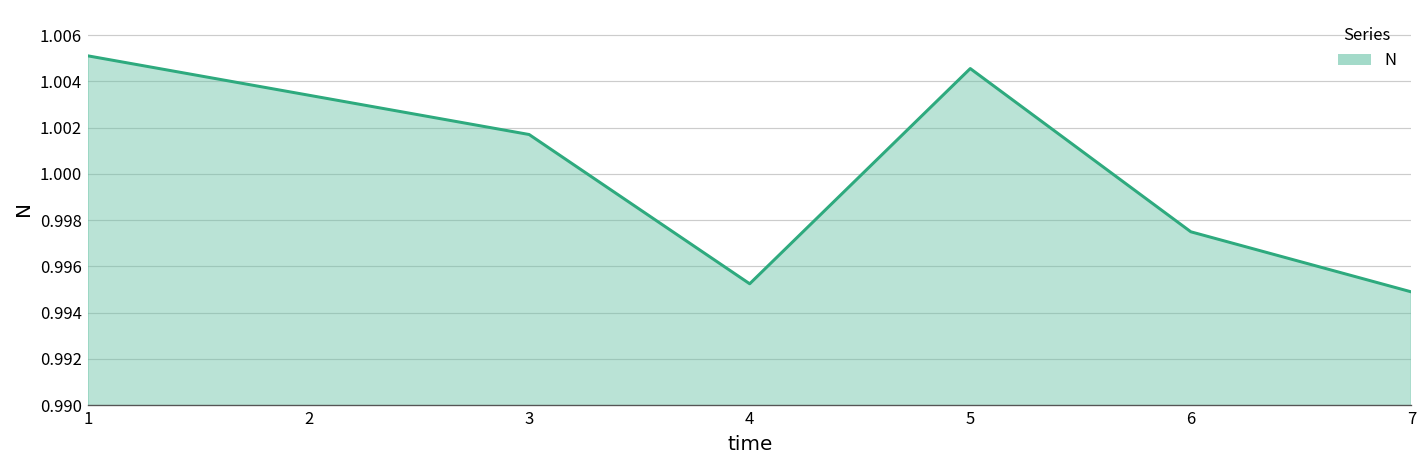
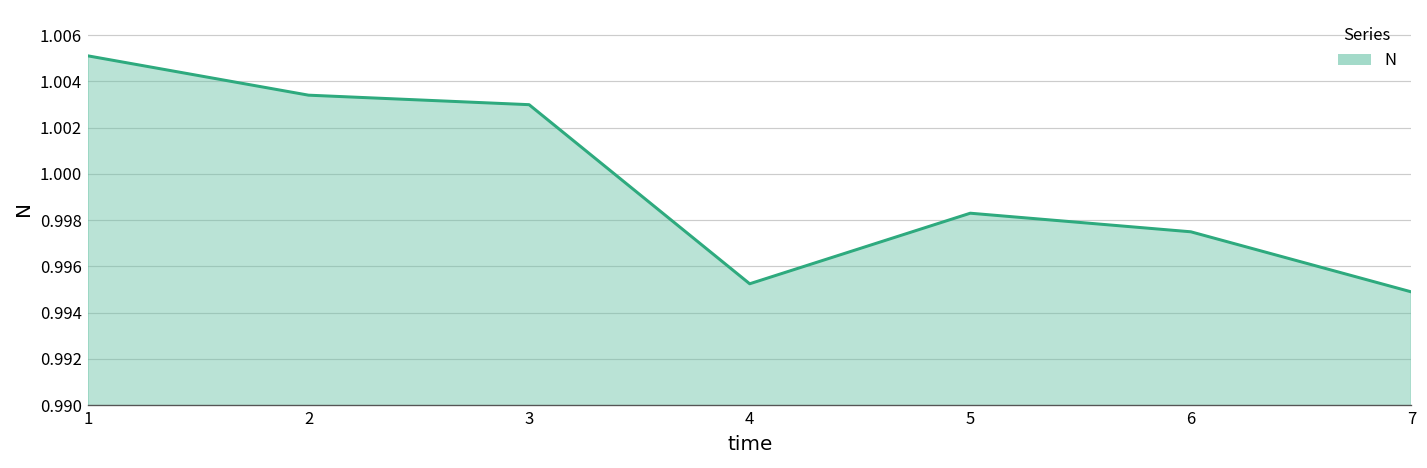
3: 1.0017 -> 1.0030
5: 1.0046 -> 0.9983
